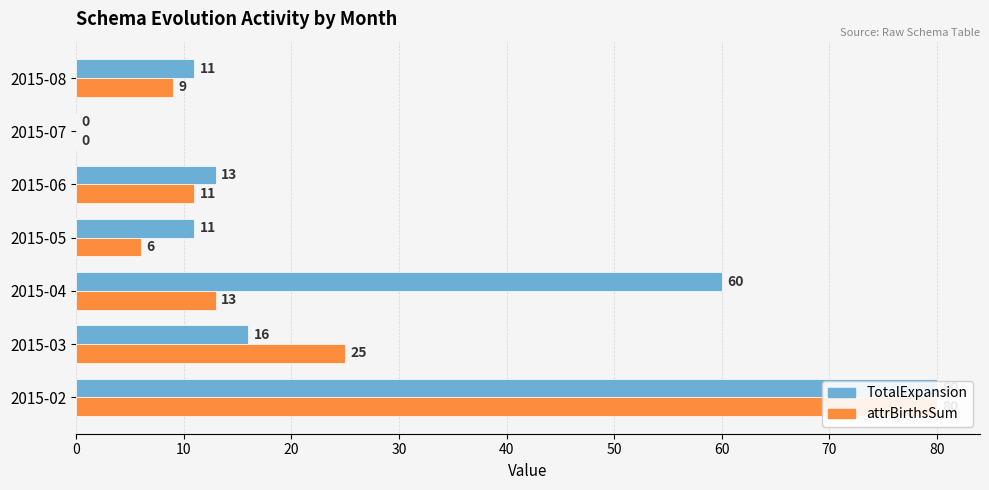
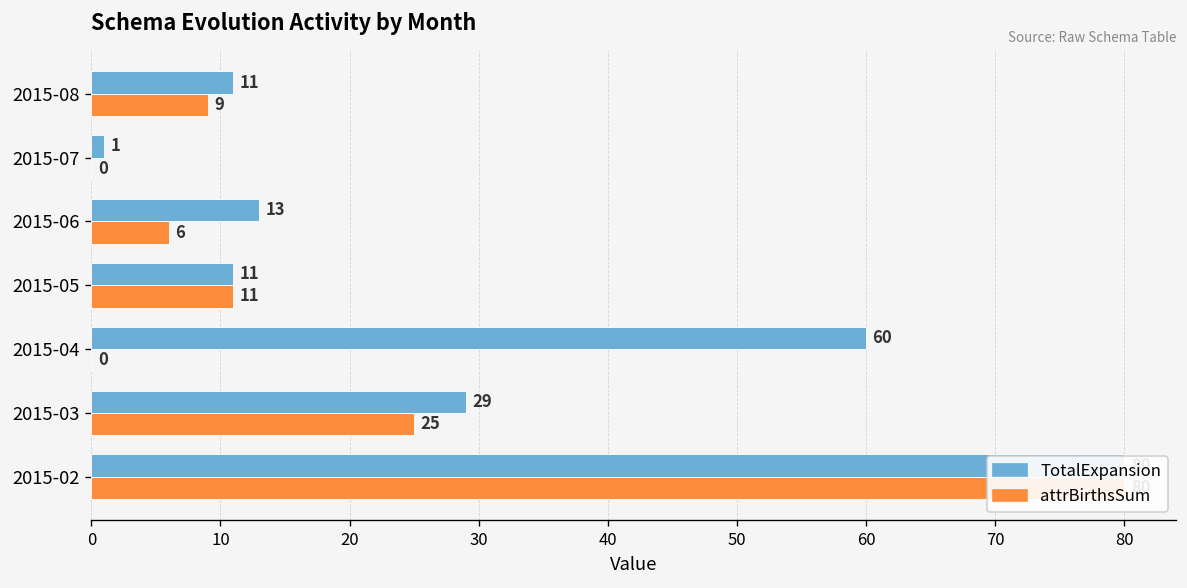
TotalExpansion, 2015-07: 0 -> 1
attrBirthsSum, 2015-06: 11 -> 6
attrBirthsSum, 2015-05: 6 -> 11
attrBirthsSum, 2015-04: 13 -> 0
TotalExpansion, 2015-03: 16 -> 29
